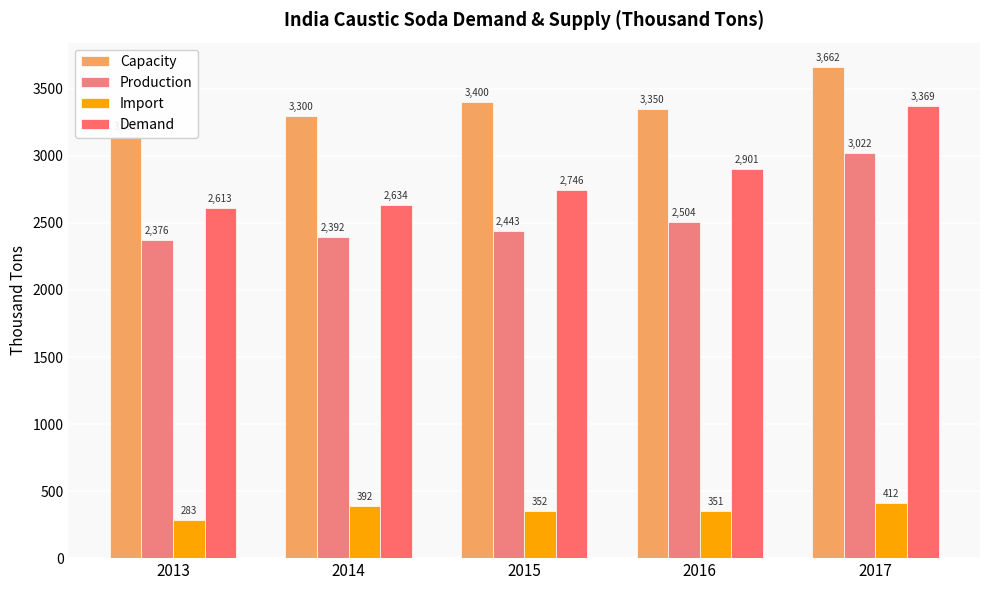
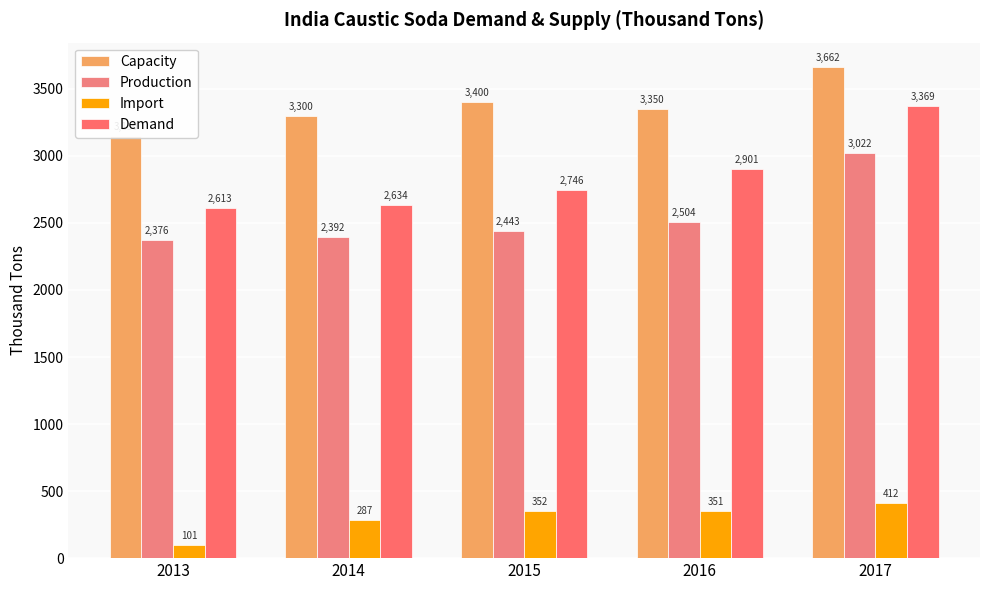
Import, 2013: 283 -> 101
Import, 2014: 392 -> 287
